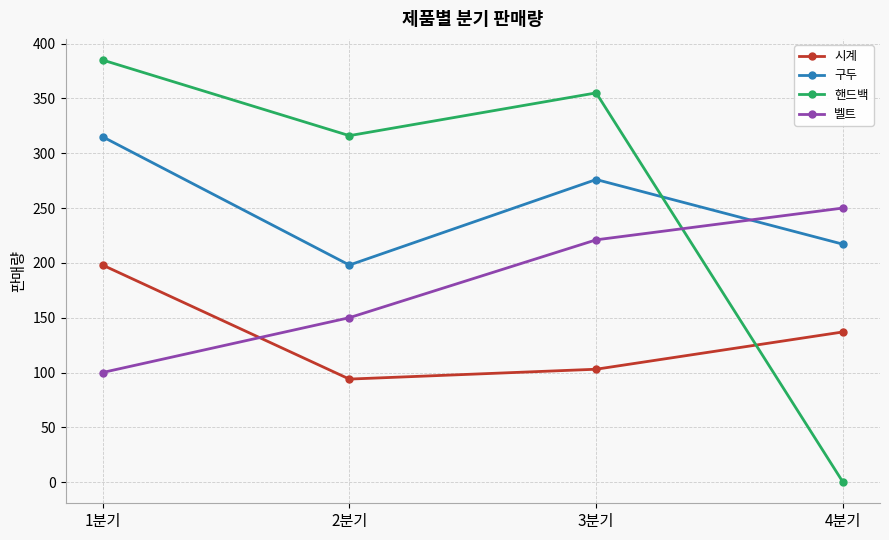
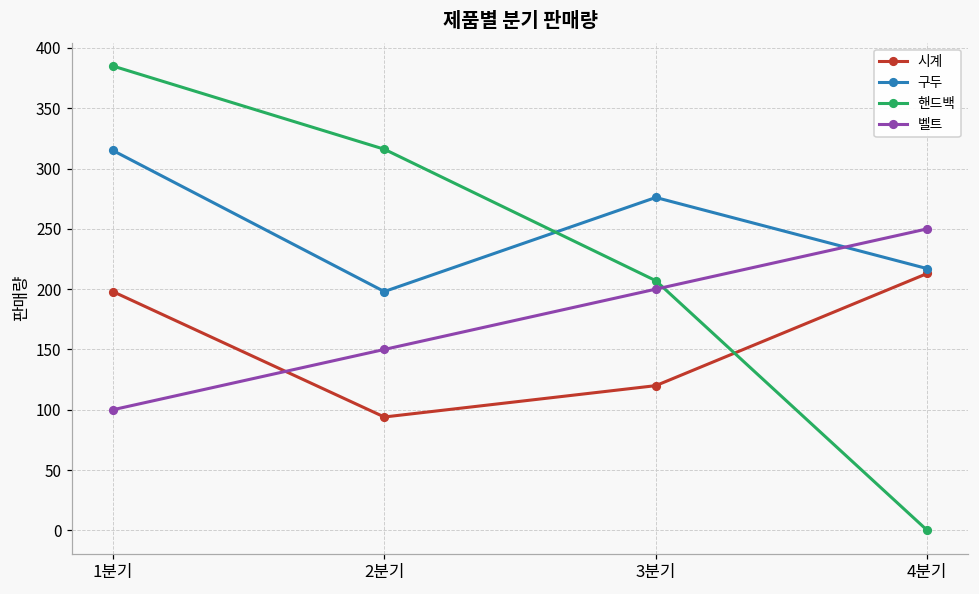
시계, 3분기: 103 -> 120
핸드백, 3분기: 355 -> 207
벨트, 3분기: 221 -> 200
시계, 4분기: 137 -> 213
